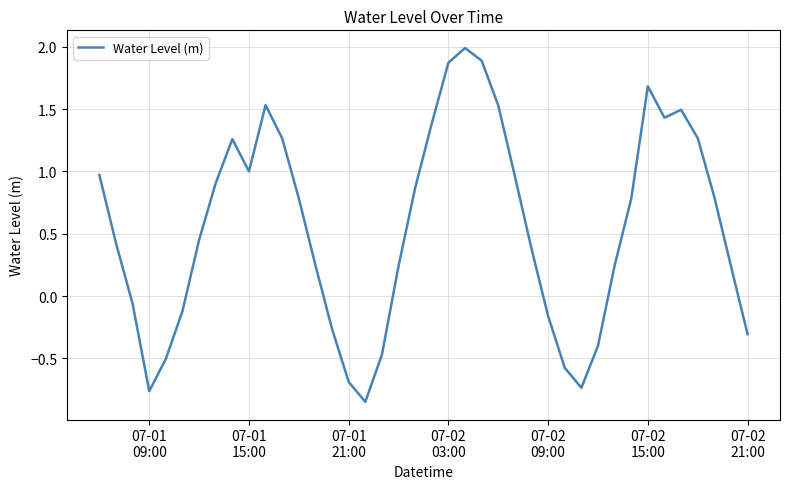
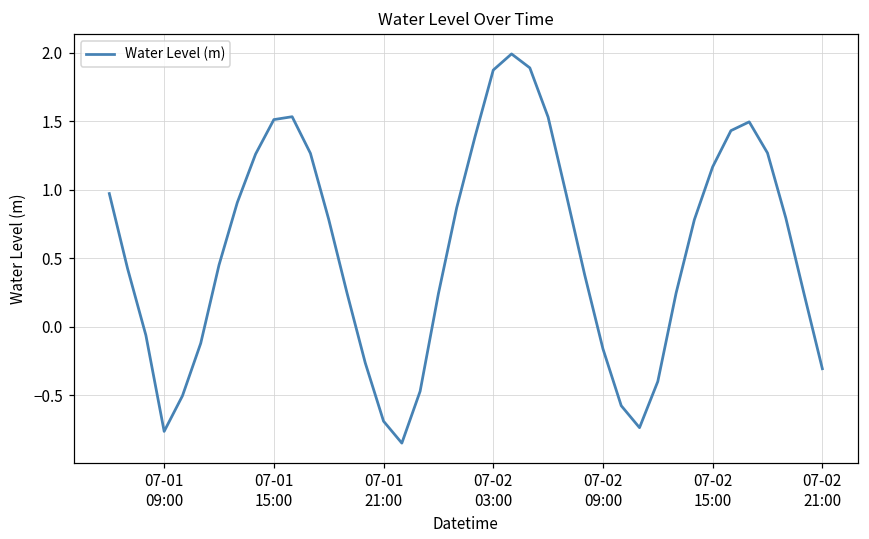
07-01 15:00: 1.00 -> 1.51
07-02 15:00: 1.68 -> 1.17
